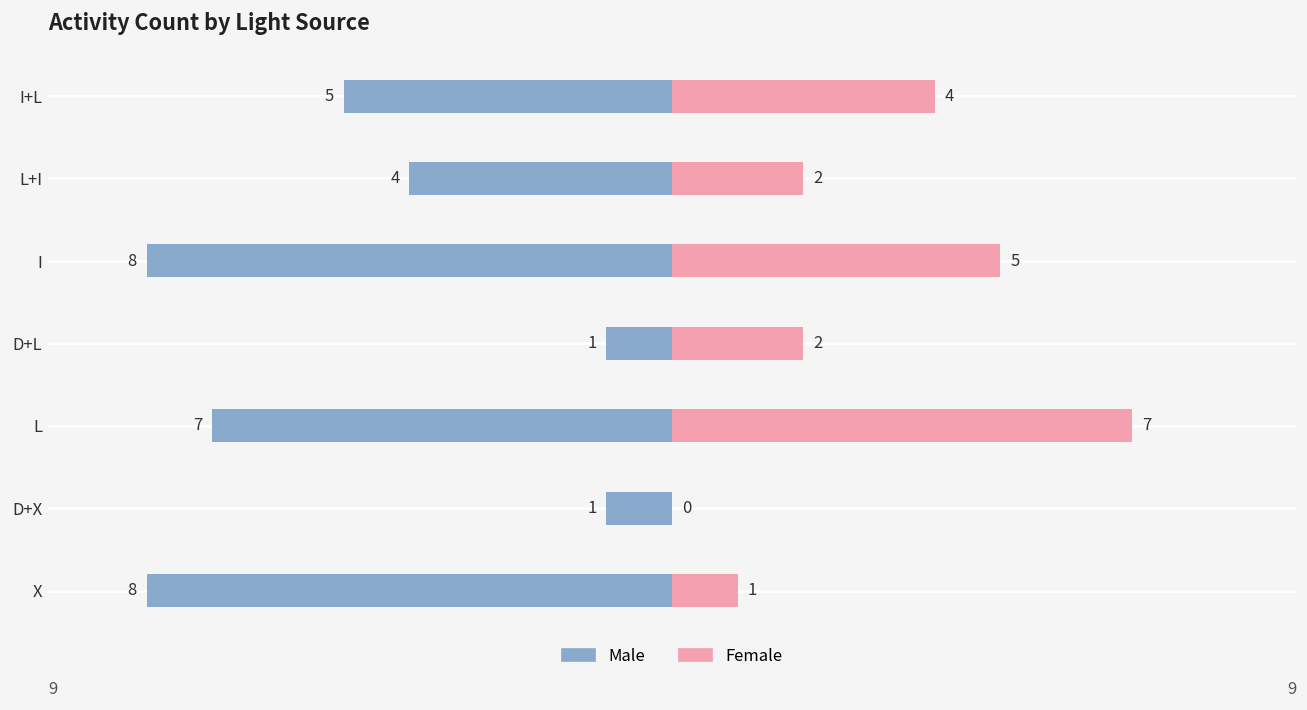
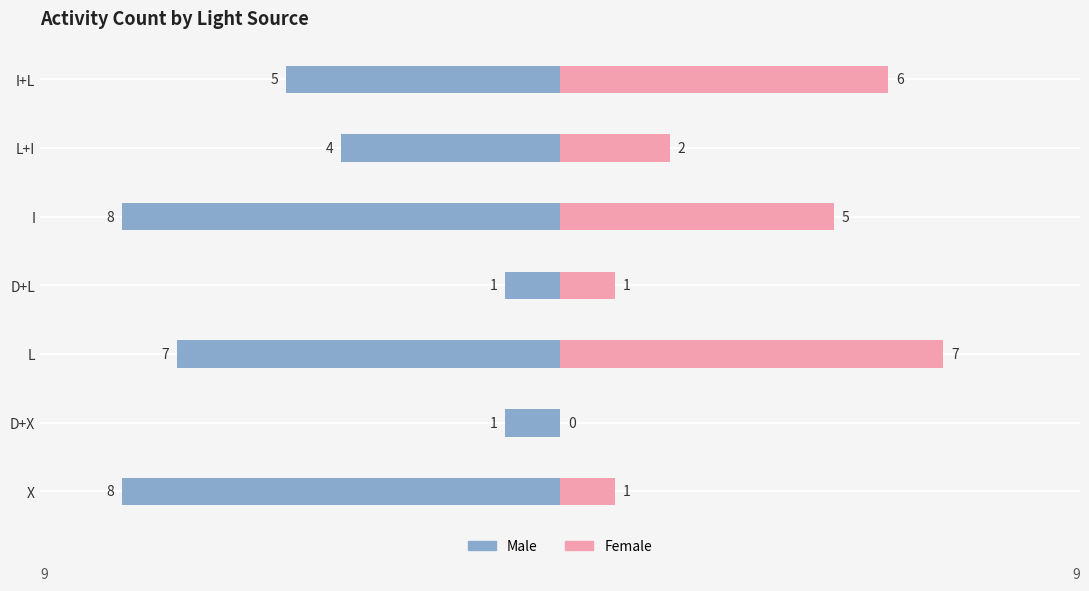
Female, I+L: 4 -> 6
Female, D+L: 2 -> 1
